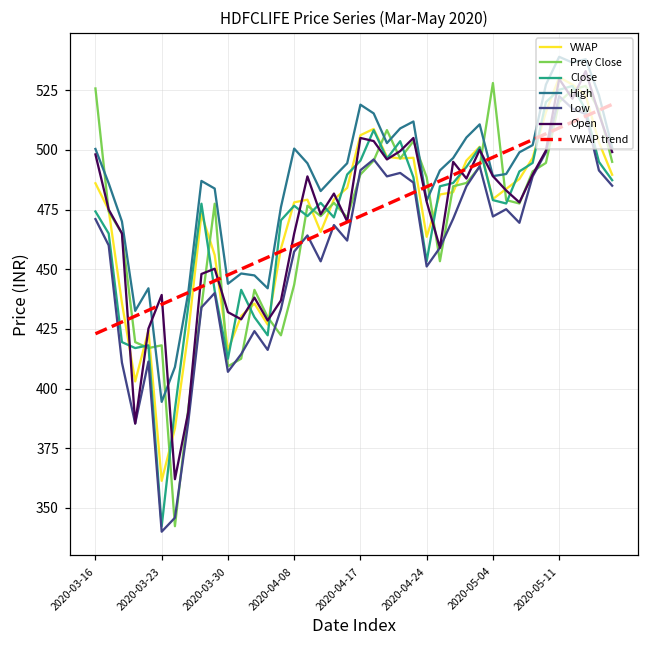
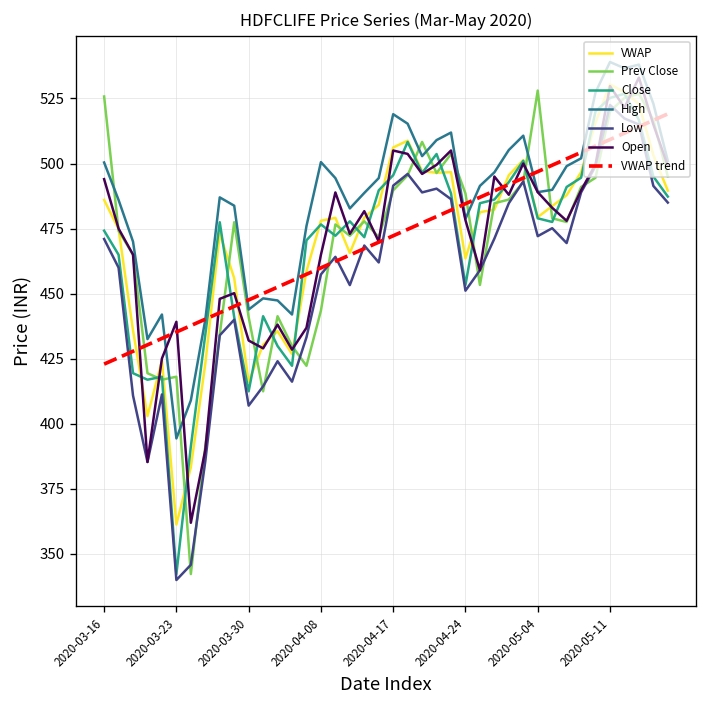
Open, 2020-03-16: 498 -> 494
Prev Close, 2020-03-30: 409 -> 441
